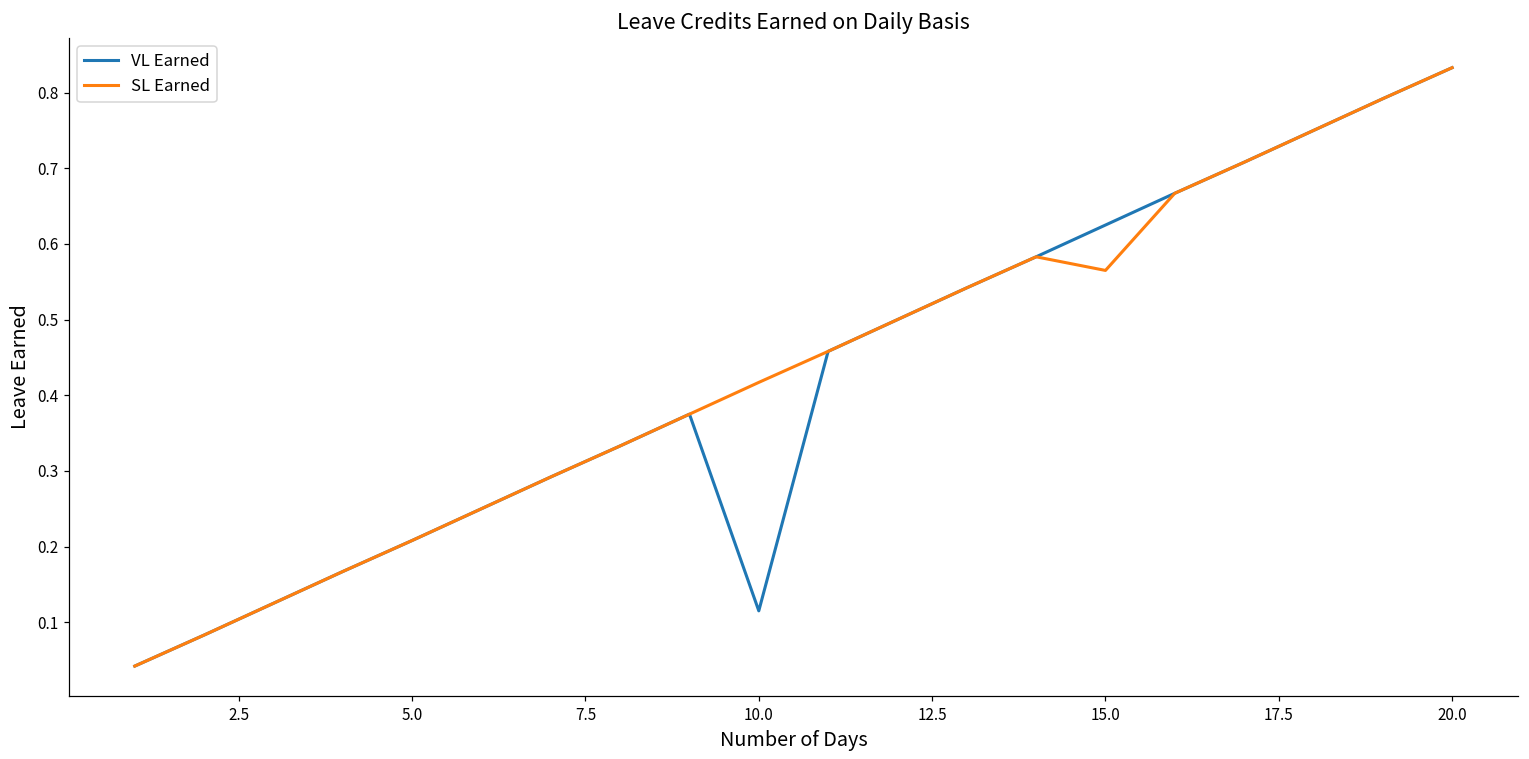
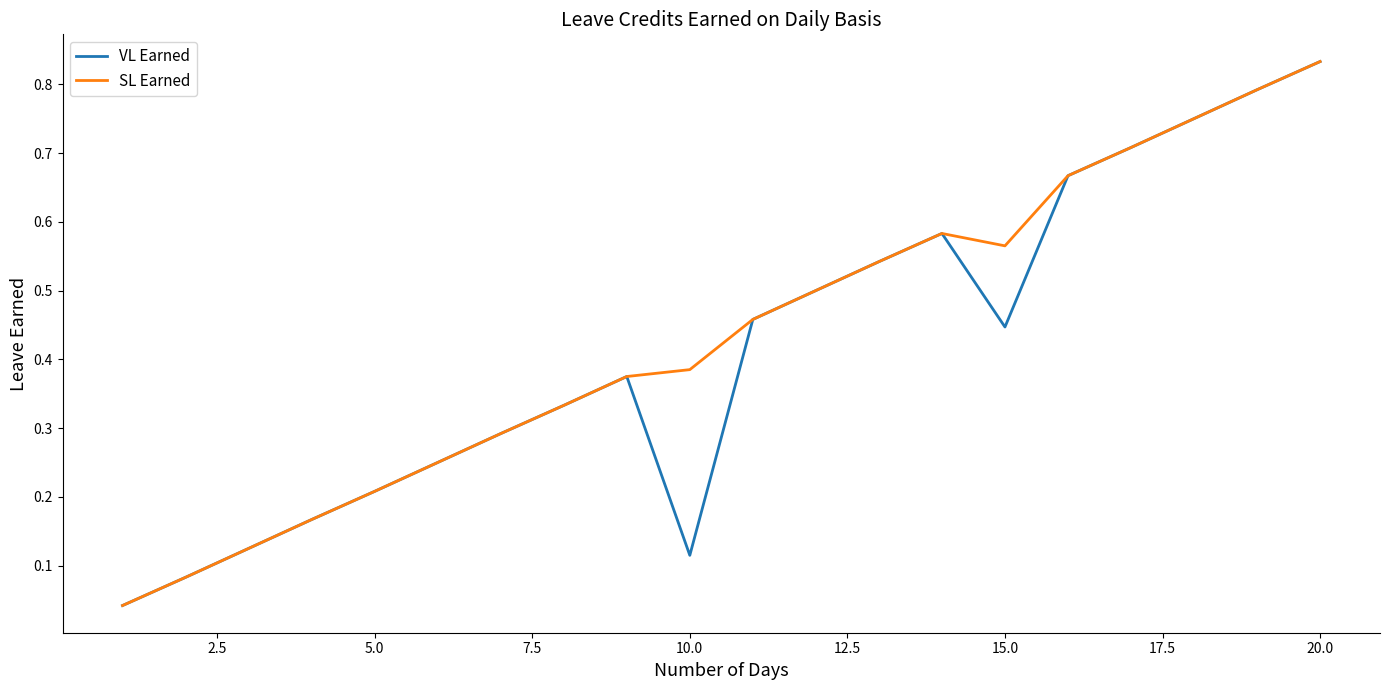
SL Earned, 10.0: 0.42 -> 0.39
VL Earned, 15.0: 0.63 -> 0.45
